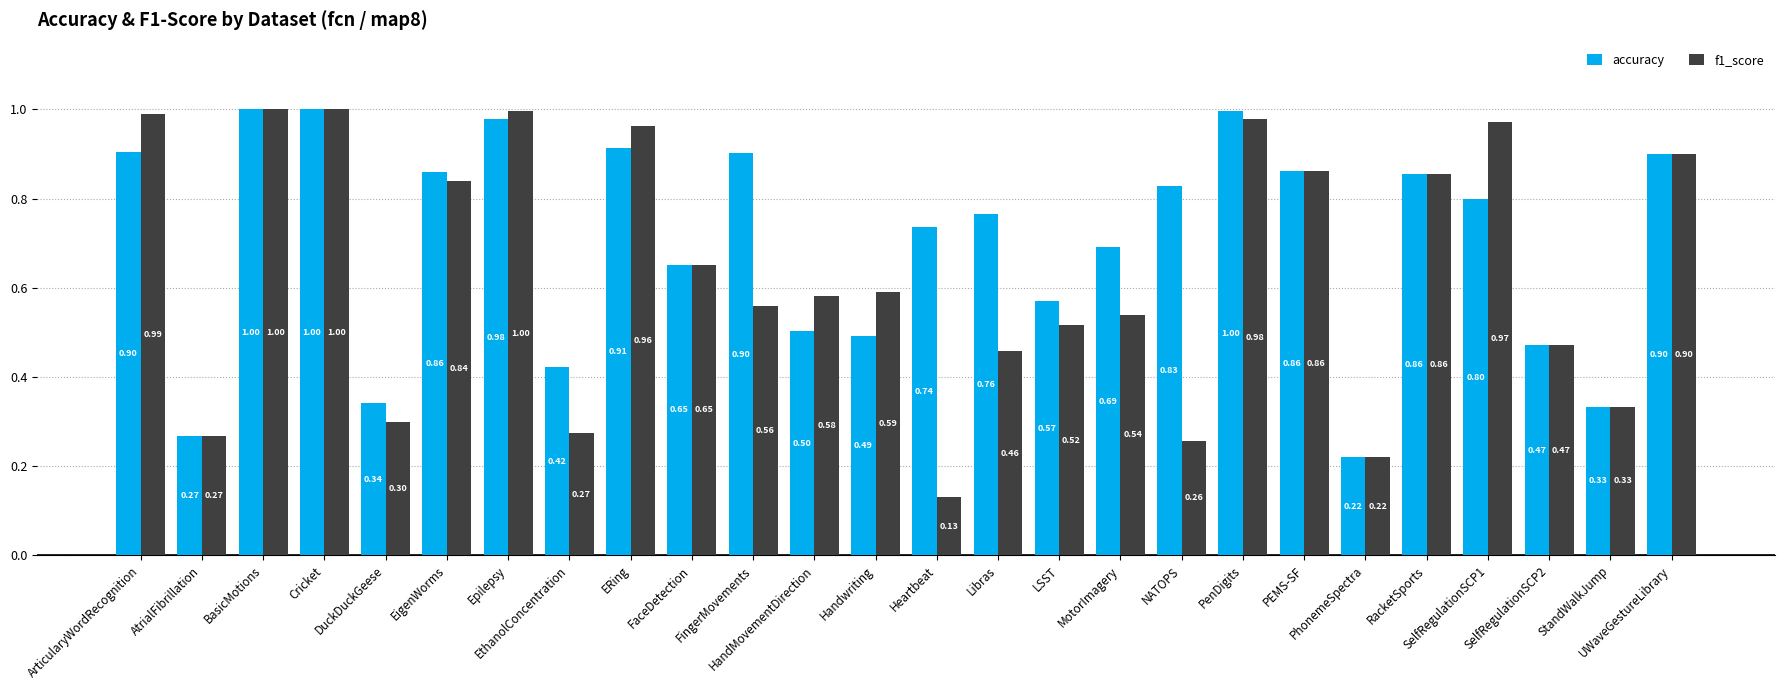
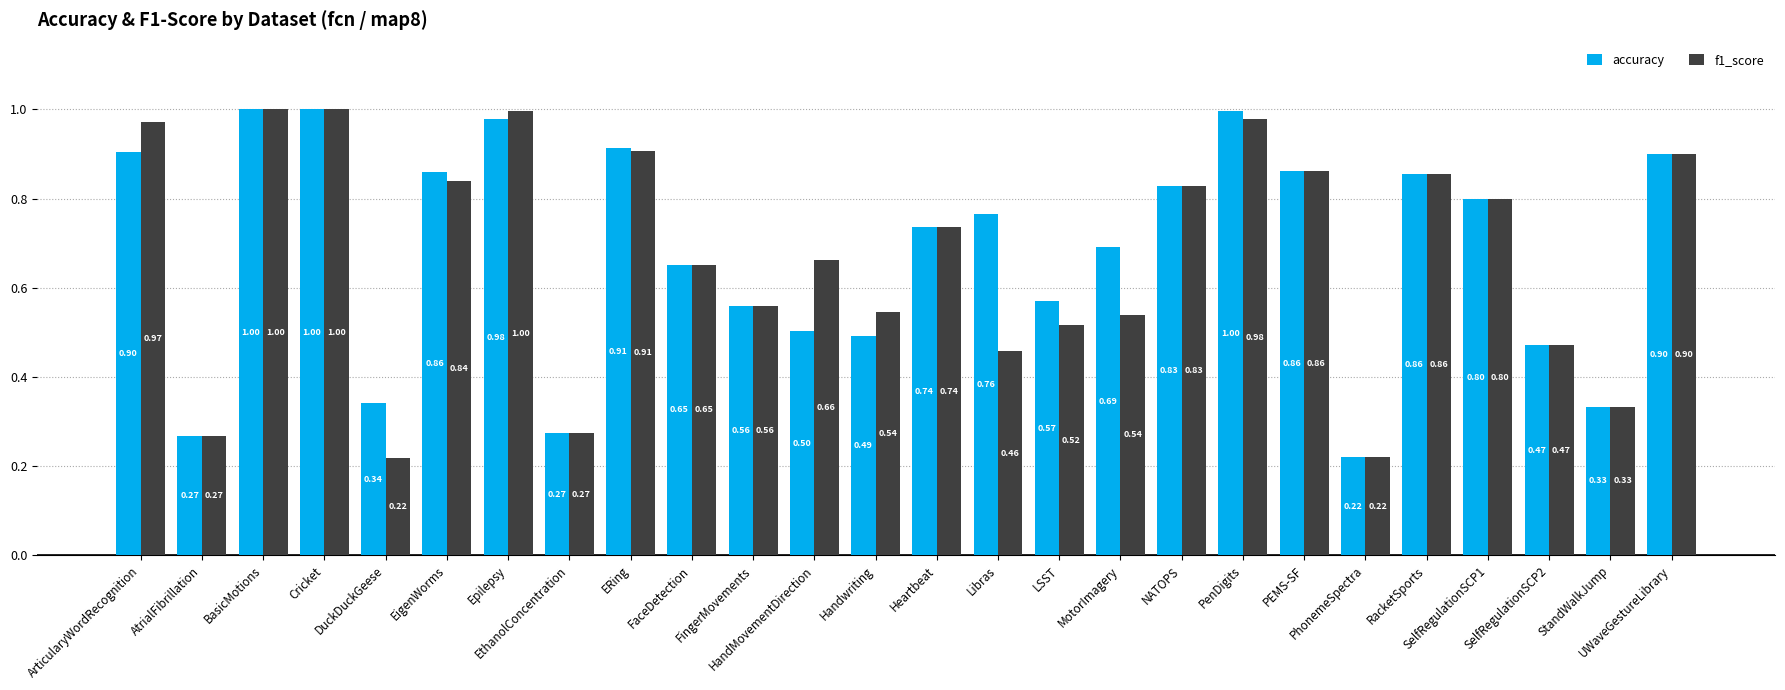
f1_score, ArticularyWordRecognition: 0.99 -> 0.97
f1_score, DuckDuckGeese: 0.30 -> 0.22
accuracy, EthanolConcentration: 0.42 -> 0.27
f1_score, ERing: 0.96 -> 0.91
accuracy, FingerMovements: 0.90 -> 0.56
f1_score, HandMovementDirection: 0.58 -> 0.66
f1_score, Handwriting: 0.59 -> 0.54
f1_score, Heartbeat: 0.13 -> 0.74
f1_score, NATOPS: 0.26 -> 0.83
f1_score, SelfRegulationSCP1: 0.97 -> 0.80
